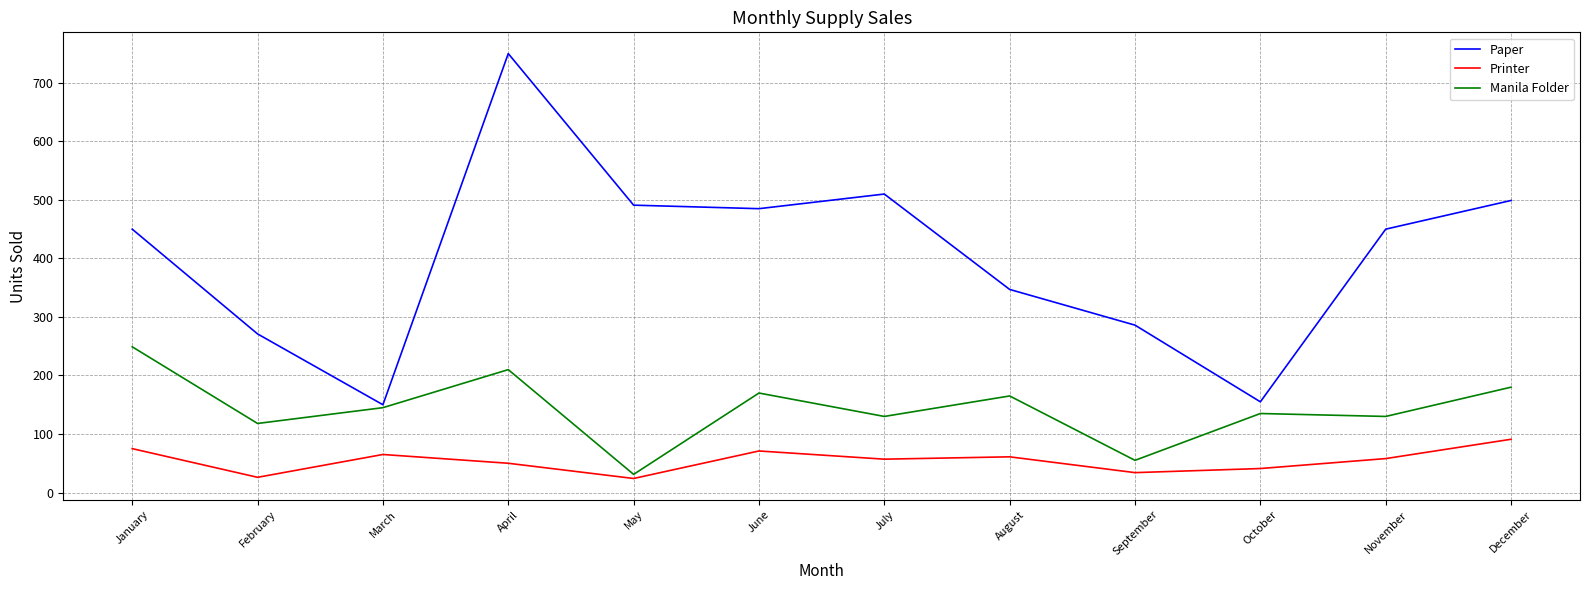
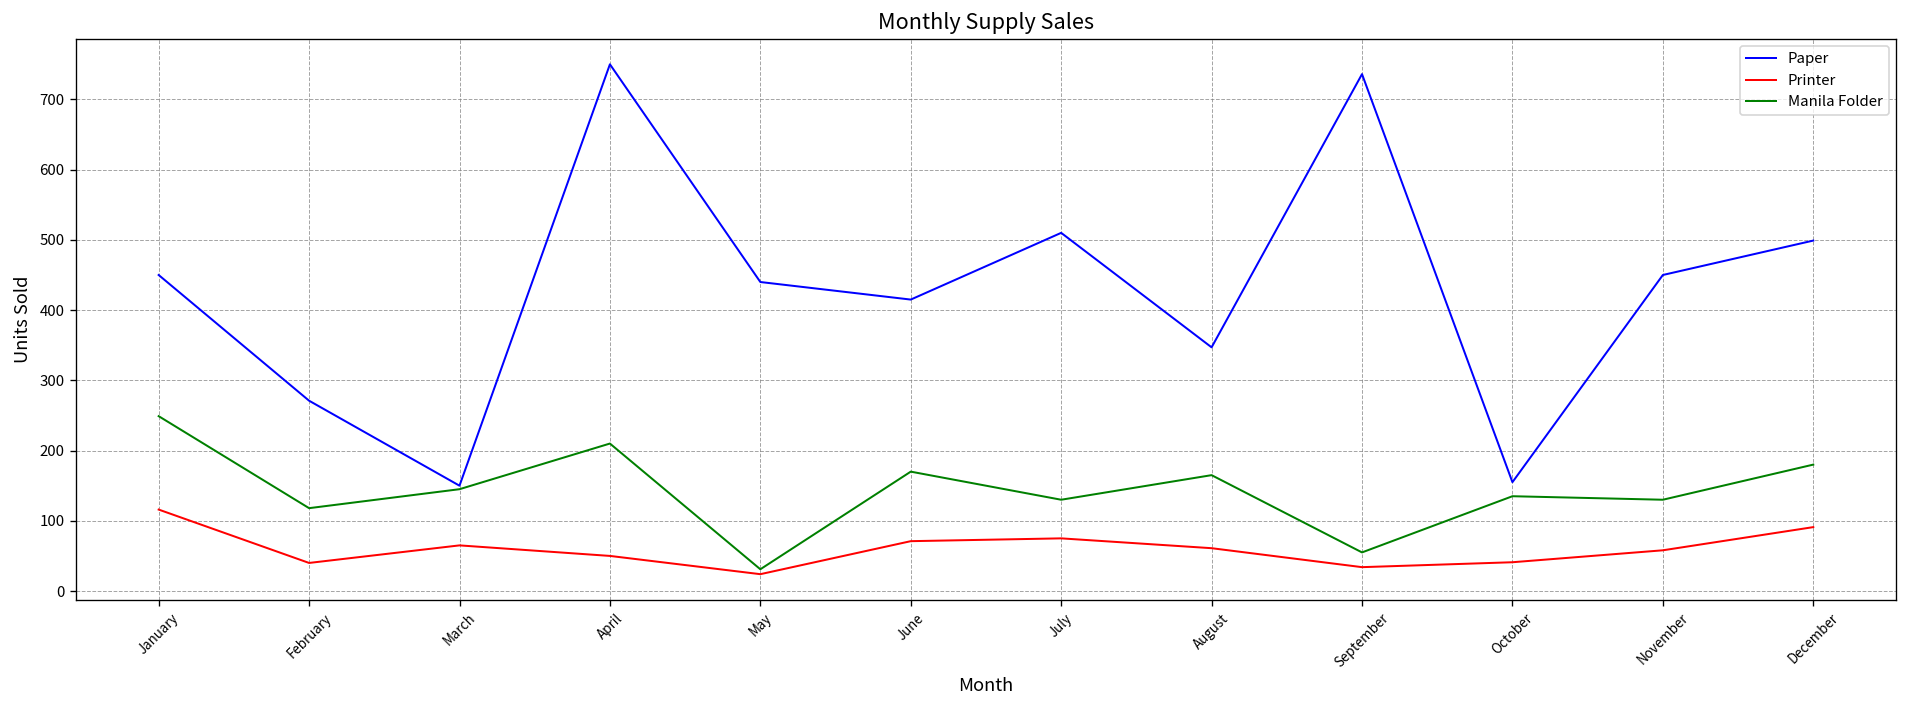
Printer, January: 80 -> 120
Printer, February: 30 -> 40
Paper, May: 490 -> 440
Paper, June: 490 -> 420
Printer, July: 60 -> 80
Paper, September: 290 -> 740
